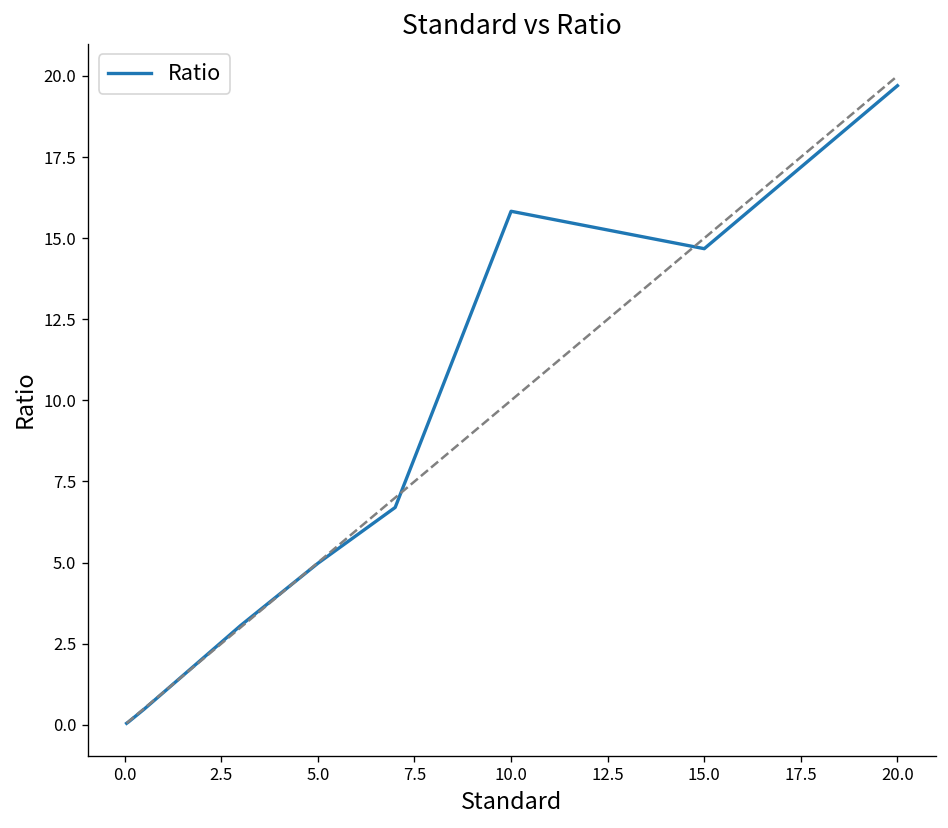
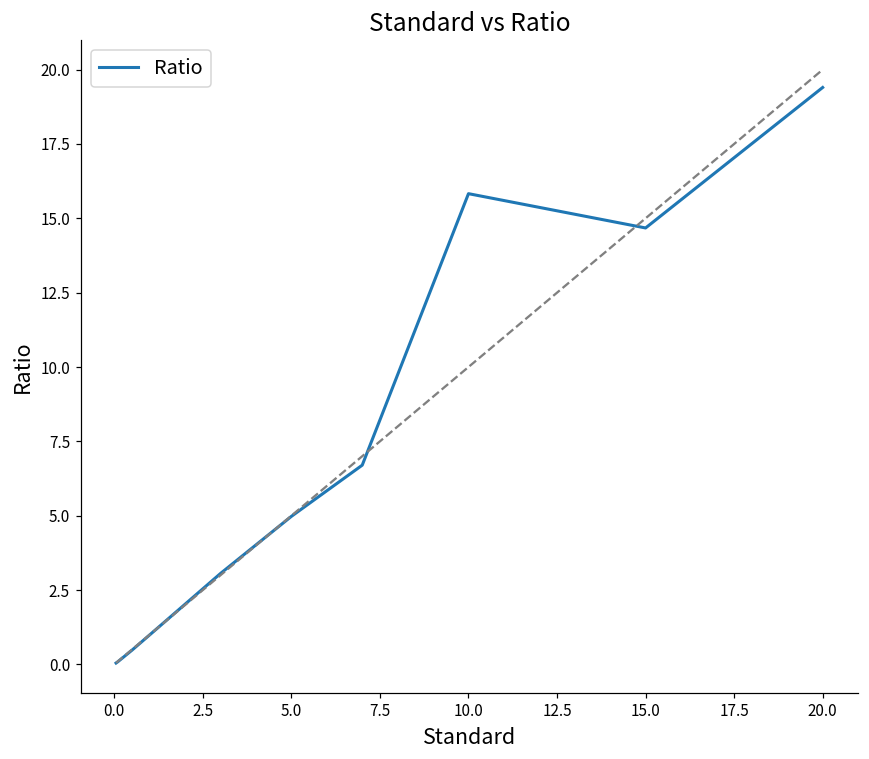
Ratio, 20.0: 19.7 -> 19.4
